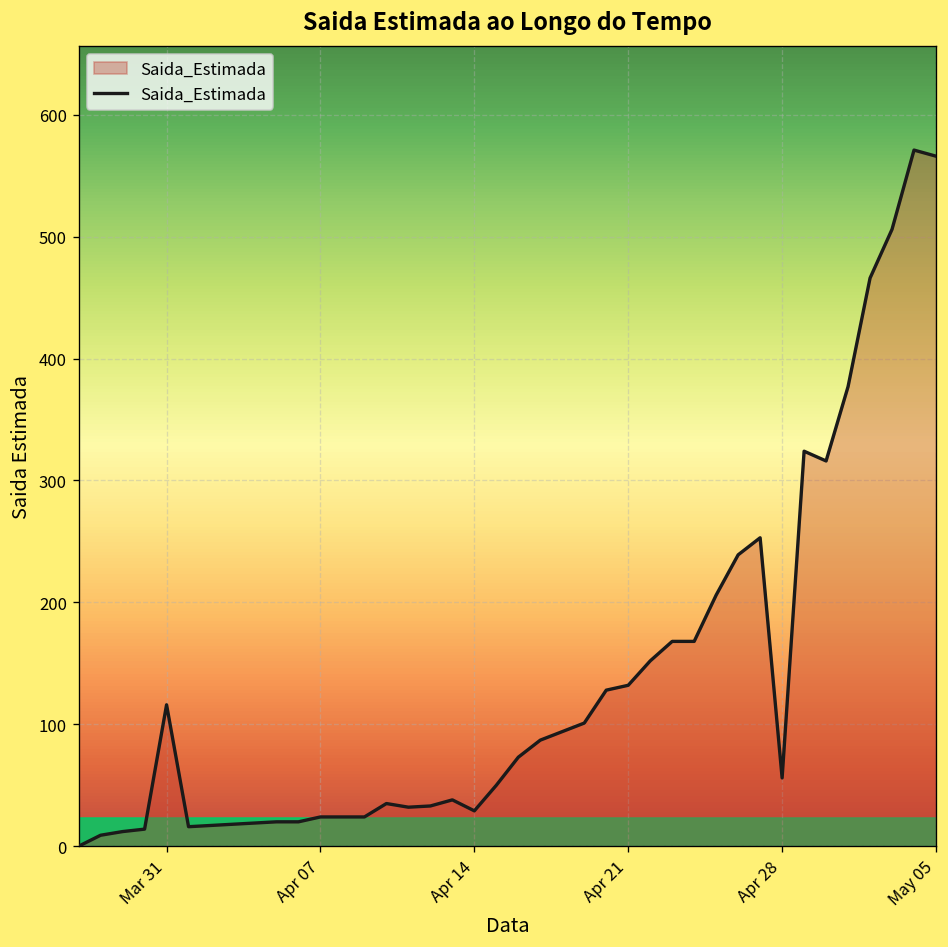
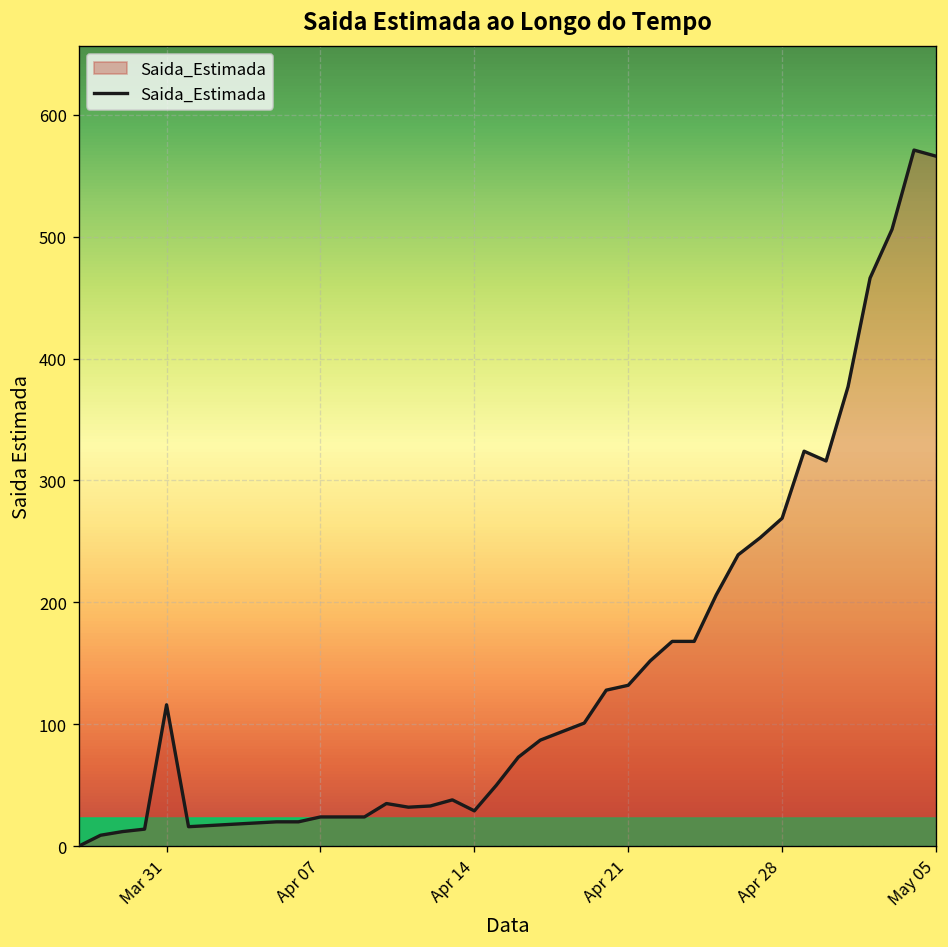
Apr 28: 56 -> 269
